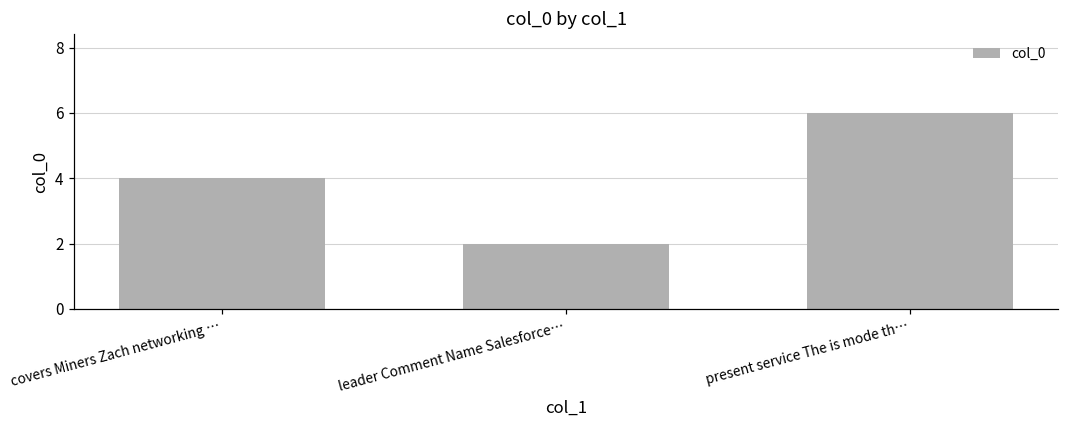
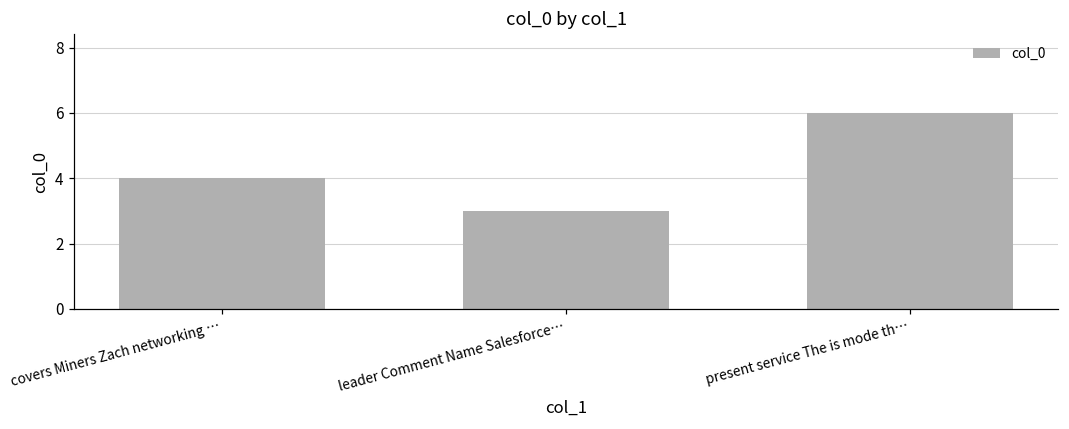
leader Comment Name Salesforce…: 2 -> 3
